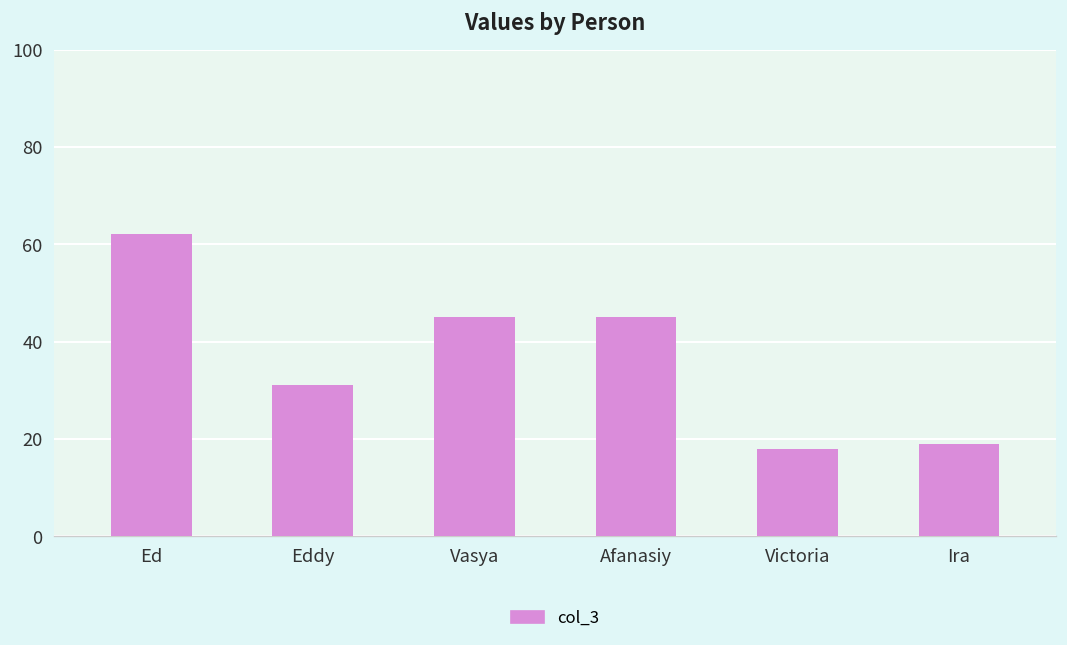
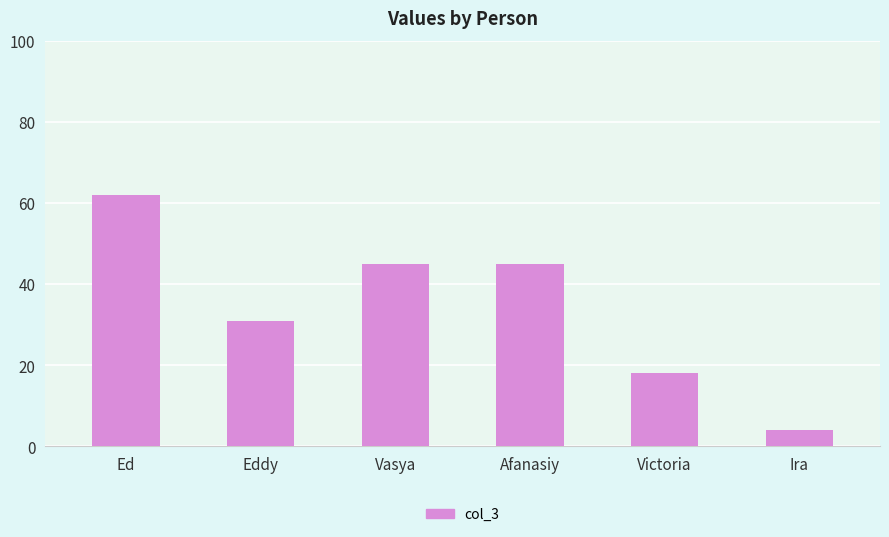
Ira: 19 -> 4
